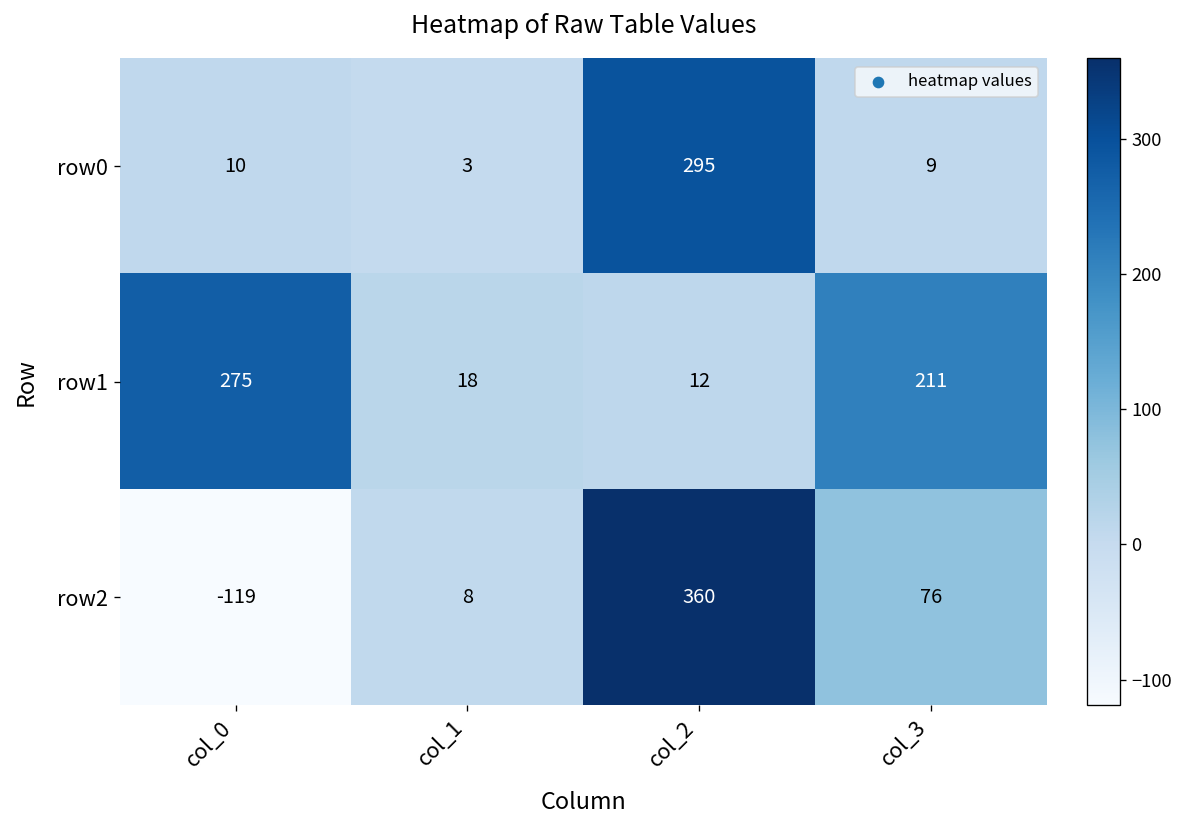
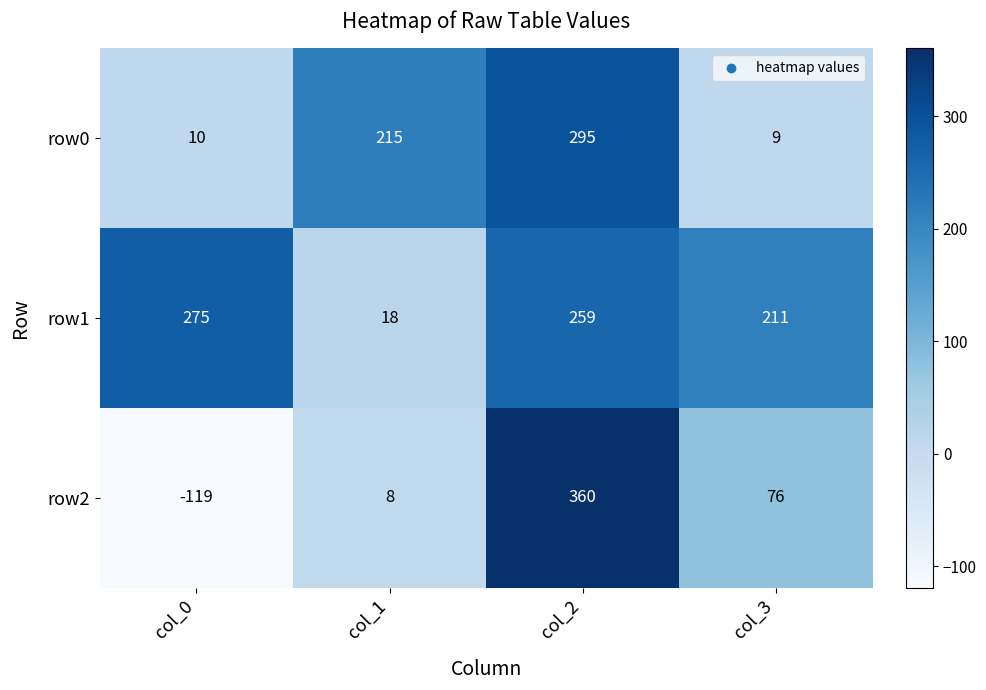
row0, col_1: 3 -> 215
row1, col_2: 12 -> 259
